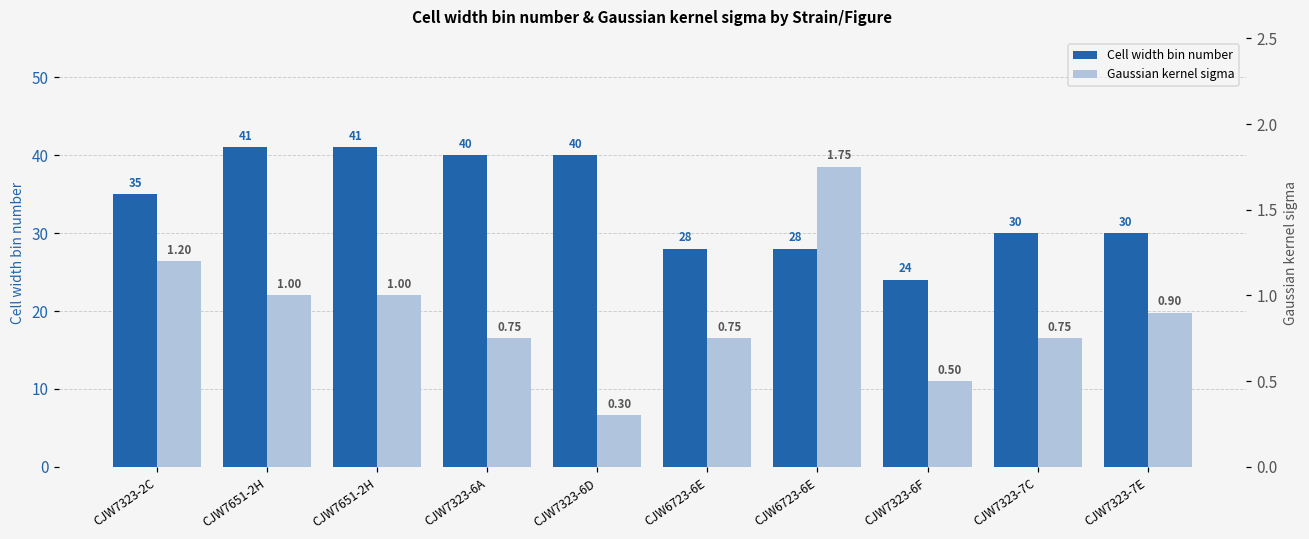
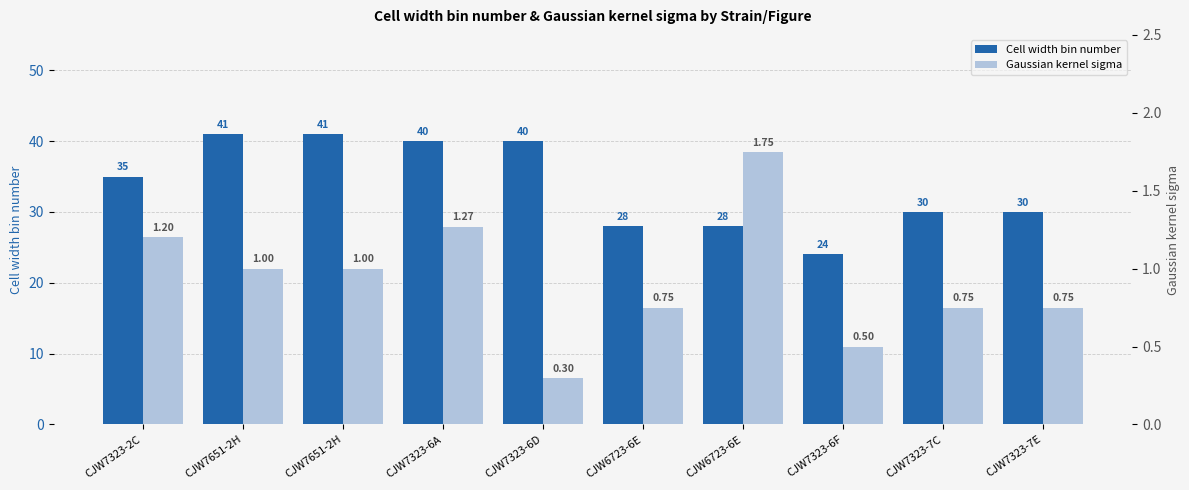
Gaussian kernel sigma, CJW7323-6A: 0.75 -> 1.27
Gaussian kernel sigma, CJW7323-7E: 0.90 -> 0.75
